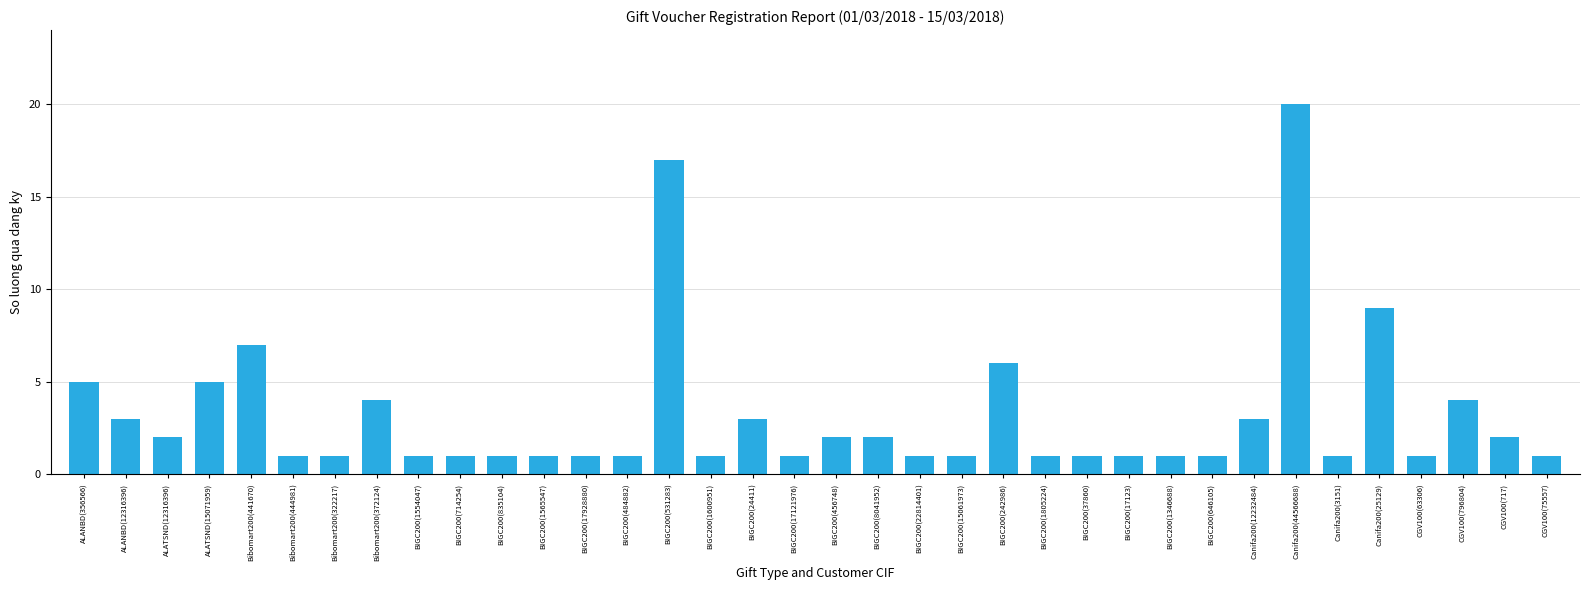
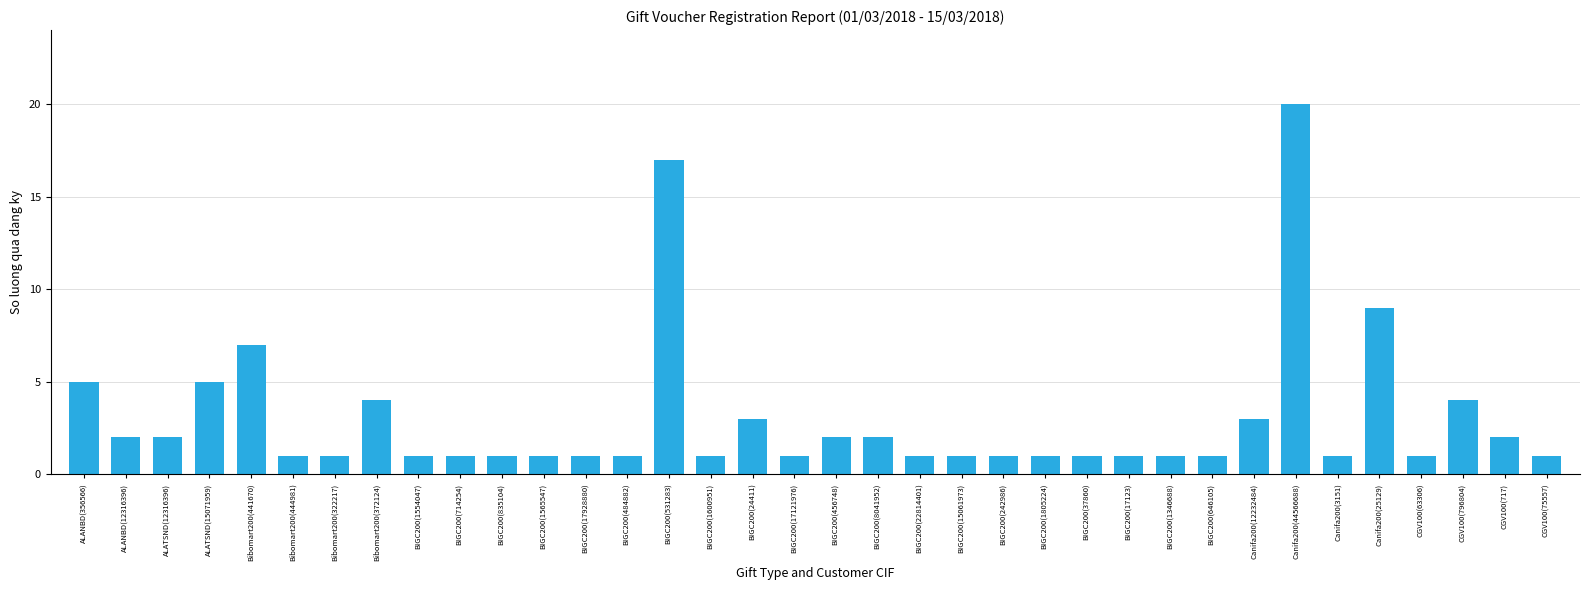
ALANBD(12316396): 3 -> 2
BIGC200(242986): 6 -> 1
